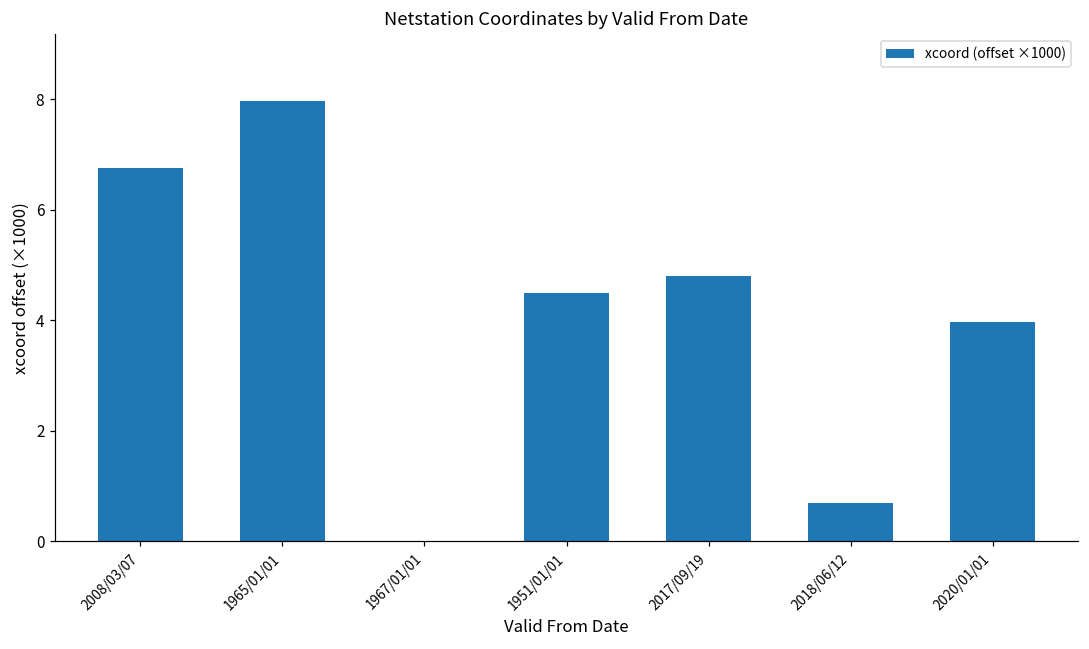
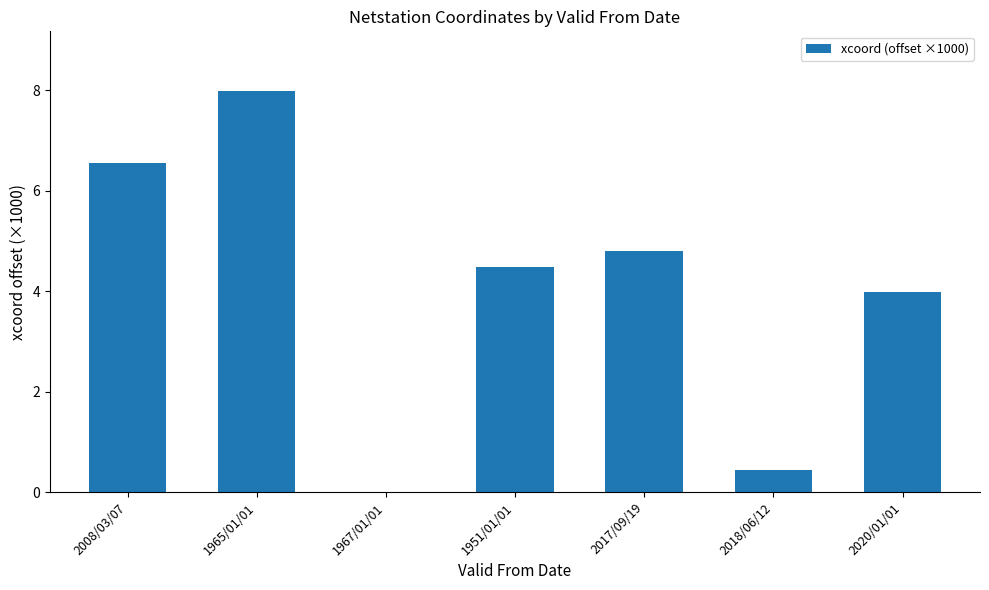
2008/03/07: 6.7 -> 6.5
2018/06/12: 0.7 -> 0.4
